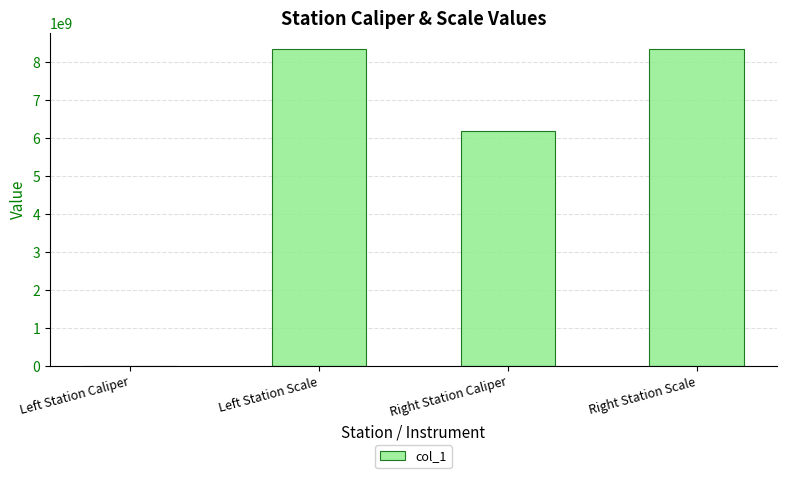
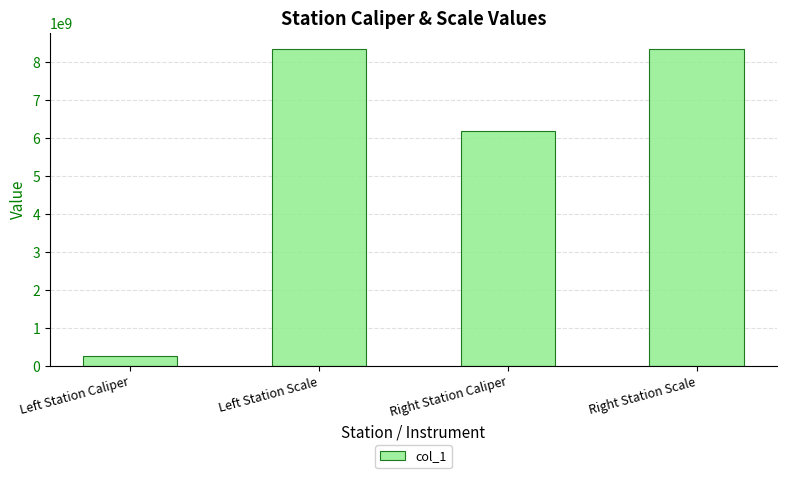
Left Station Caliper: 0 -> 300000000
